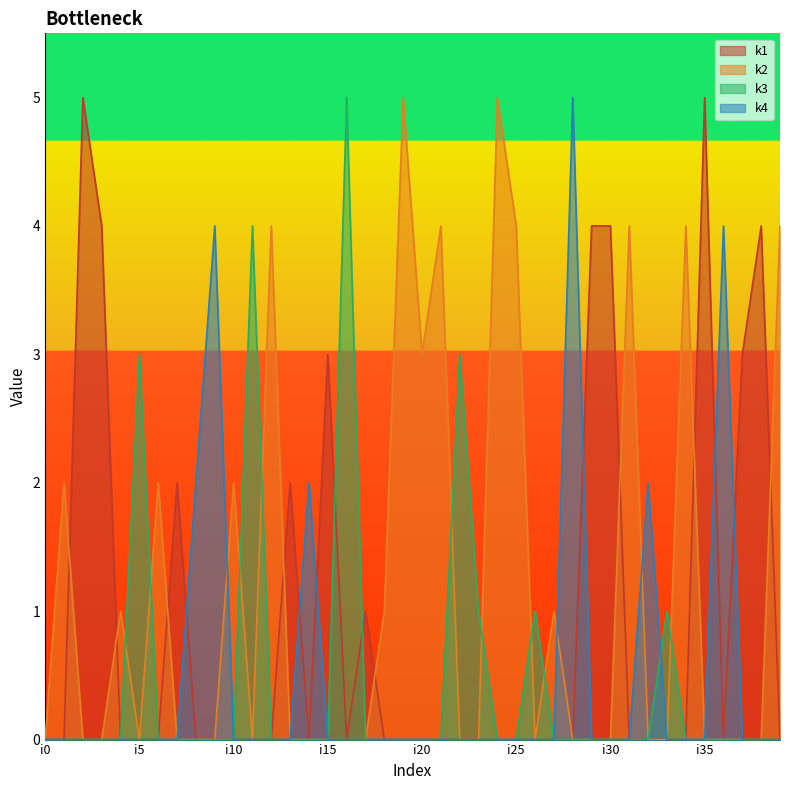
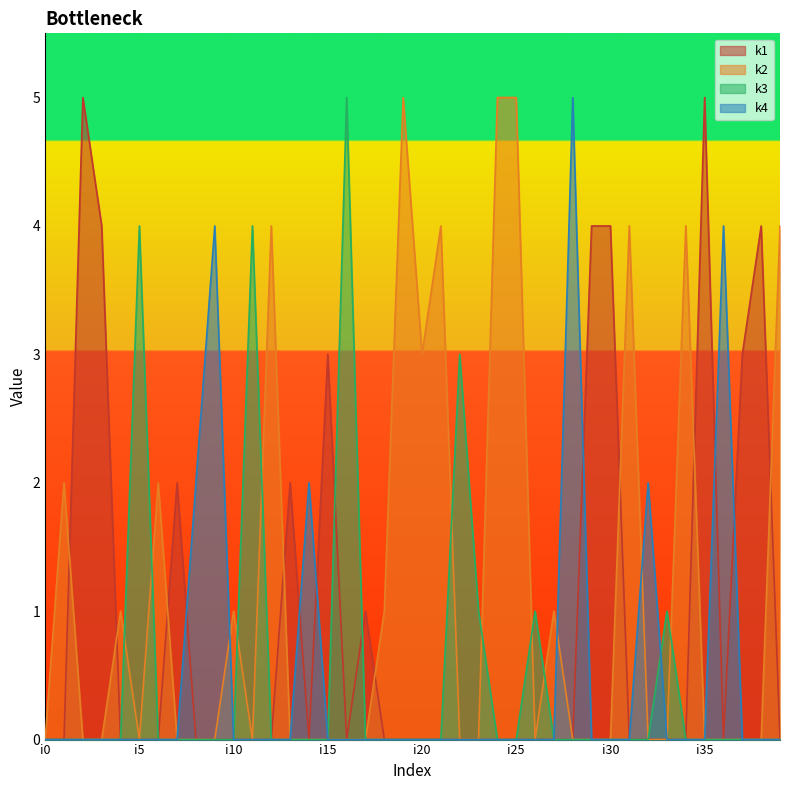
k3, i5: 3 -> 4
k2, i10: 2 -> 1
k2, i25: 4 -> 5
